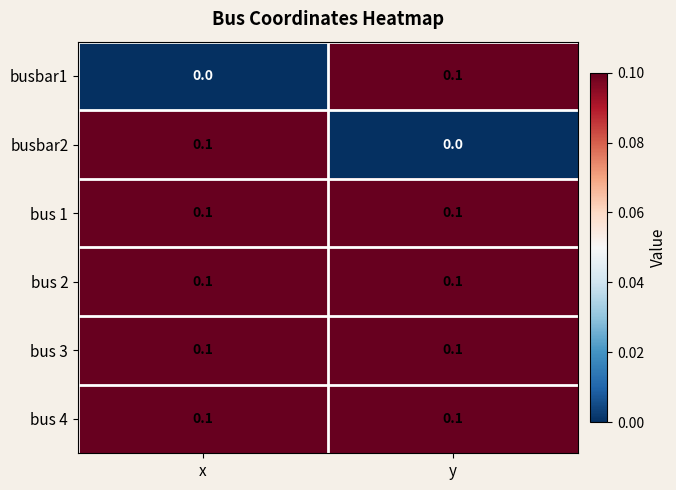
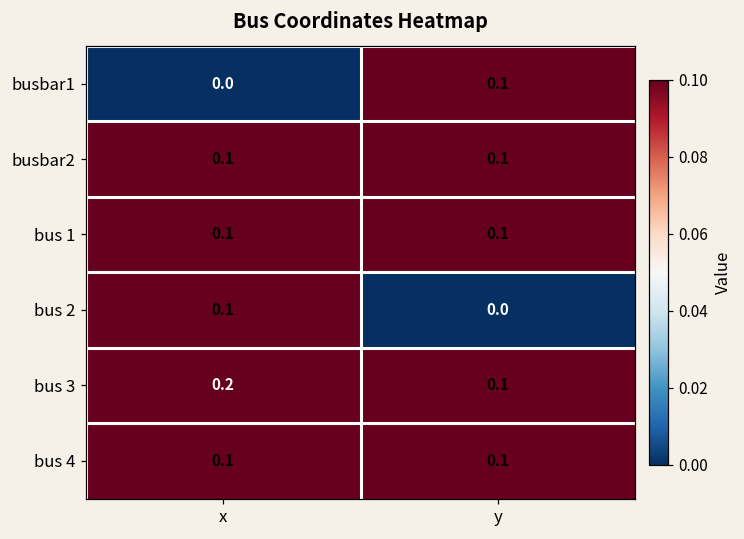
busbar2, y: 0.0 -> 0.1
bus 2, y: 0.1 -> 0.0
bus 3, x: 0.1 -> 0.2
